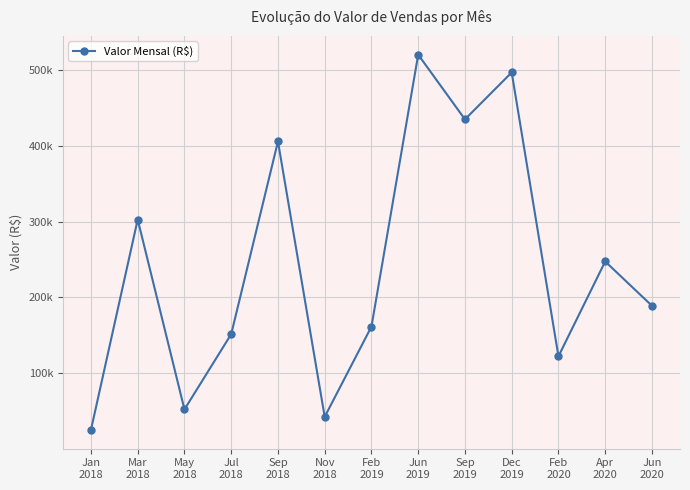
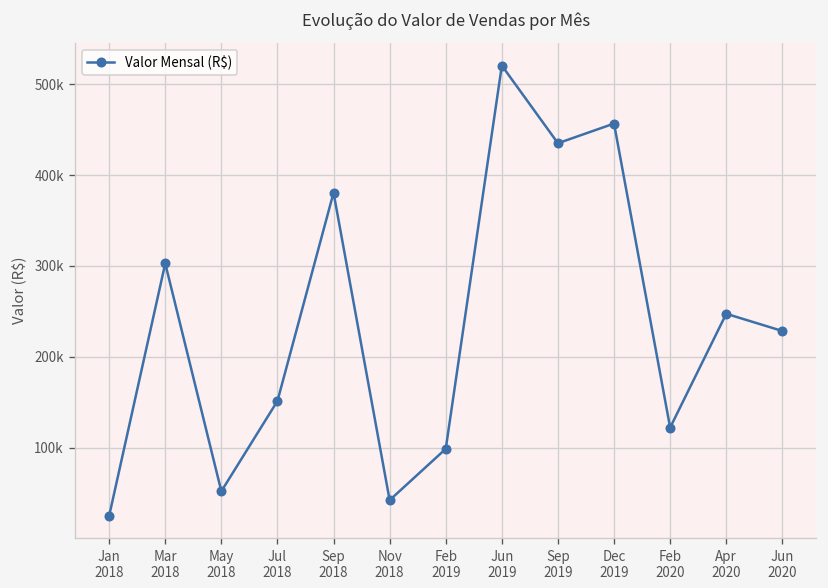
Sep 2018: 410000 -> 380000
Feb 2019: 160000 -> 100000
Dec 2019: 500000 -> 460000
Jun 2020: 190000 -> 230000
